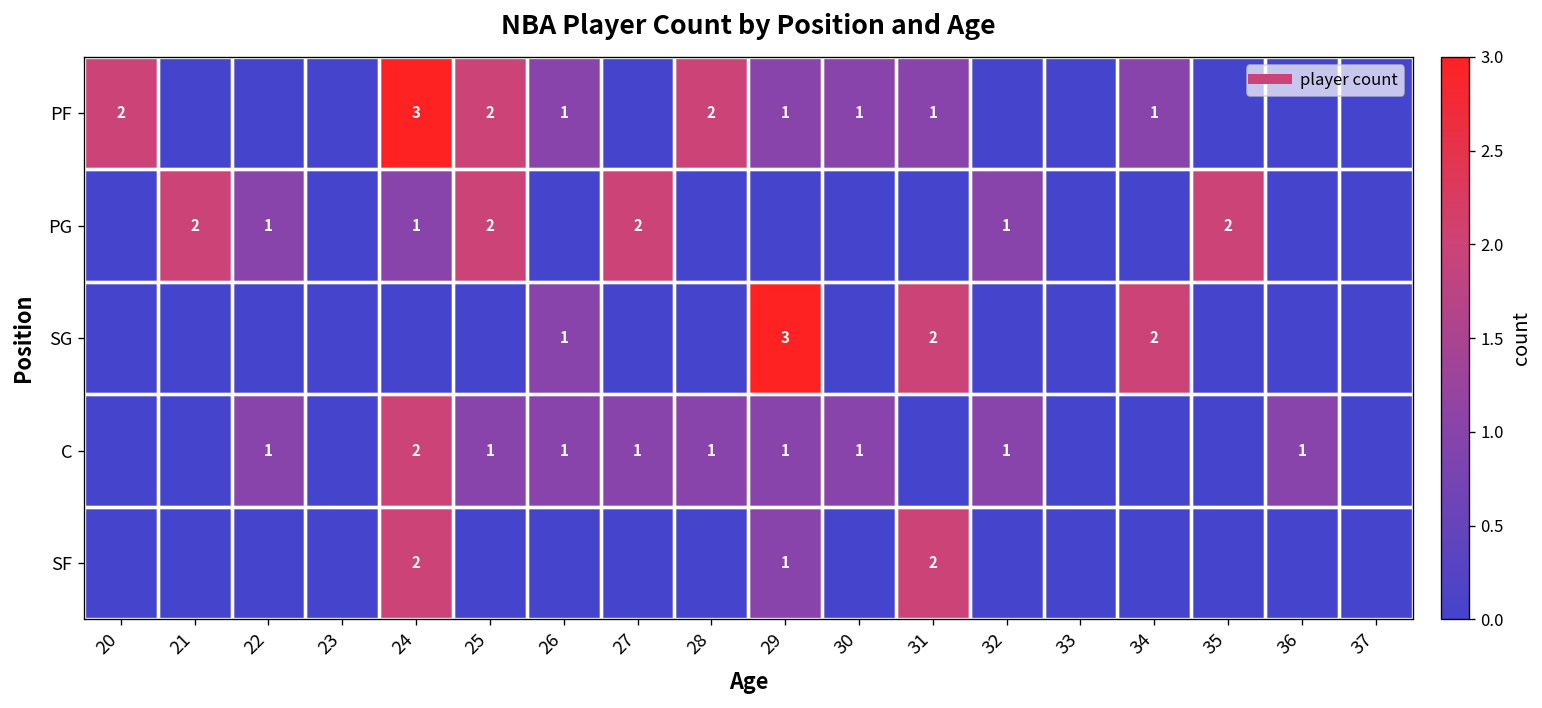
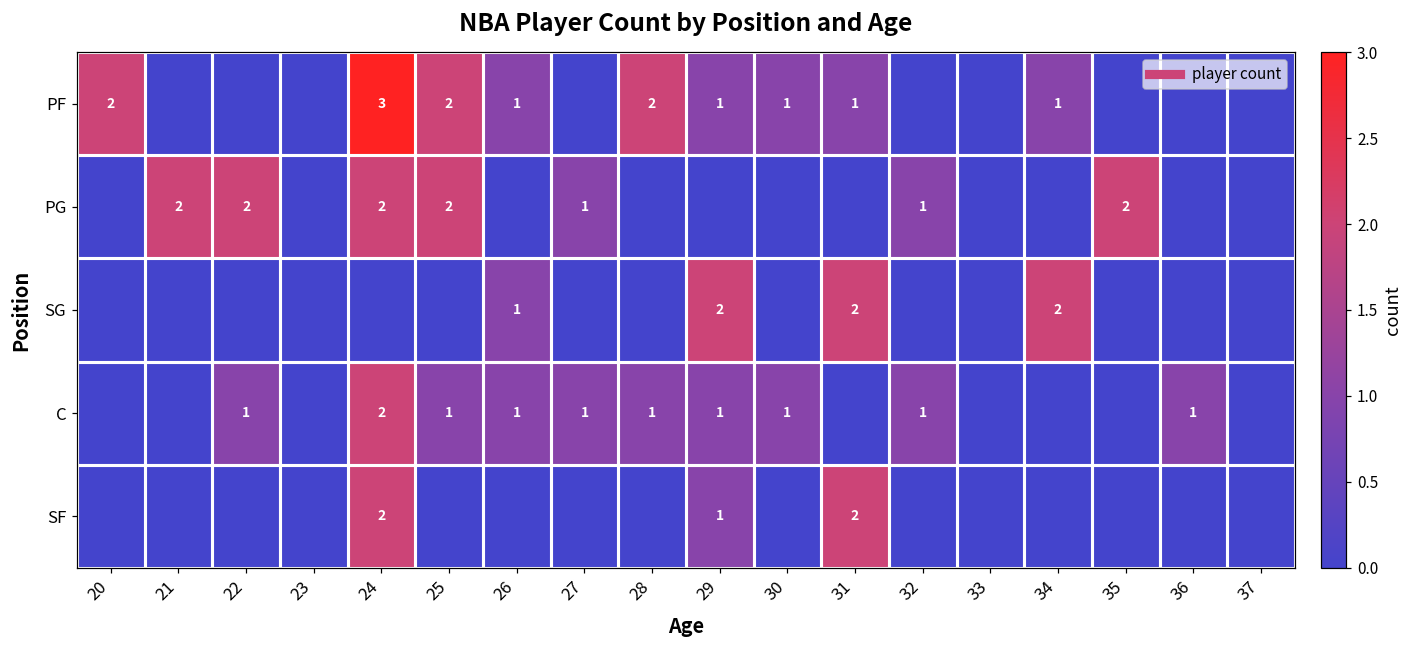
PG, 22: 1 -> 2
PG, 24: 1 -> 2
PG, 27: 2 -> 1
SG, 29: 3 -> 2
